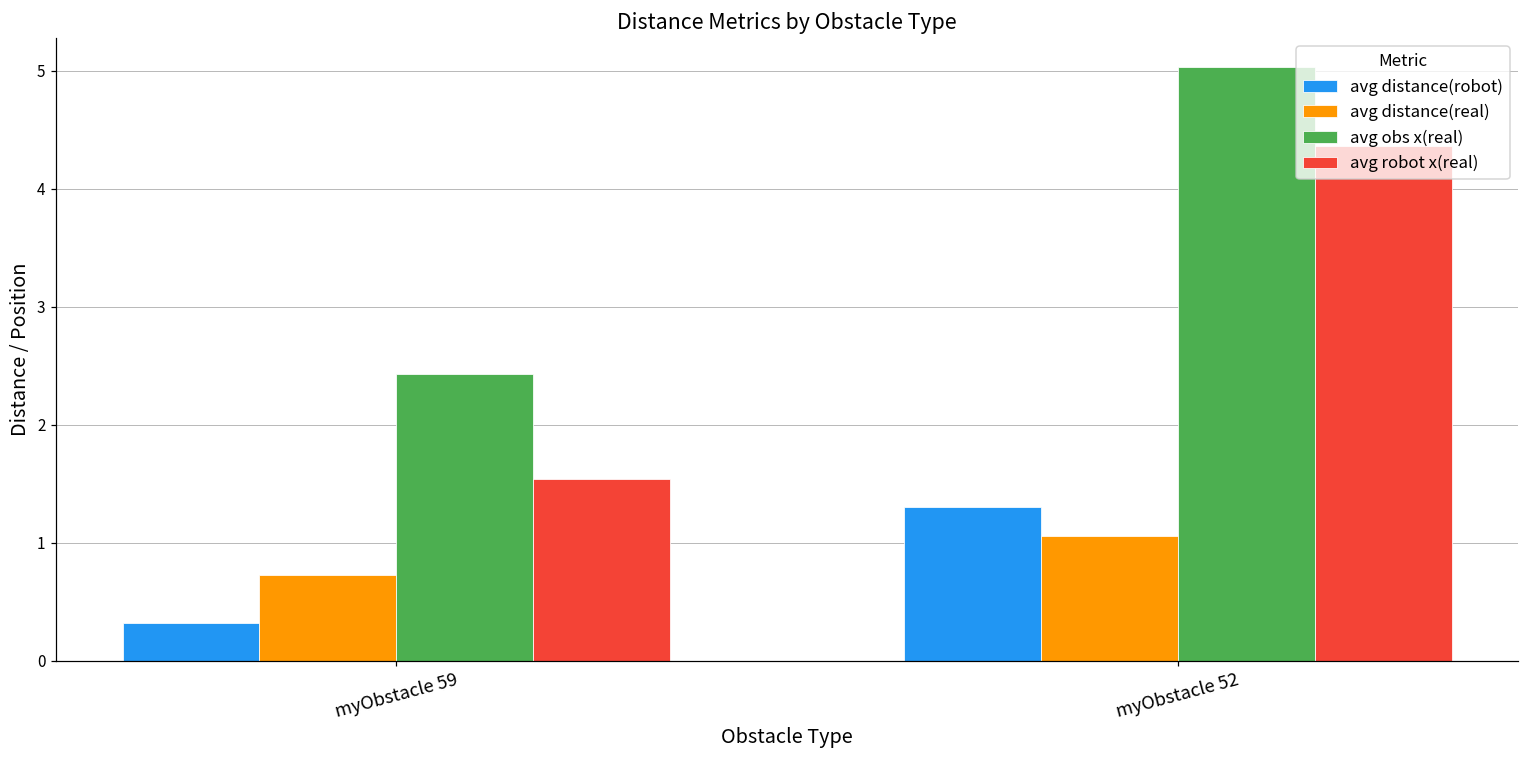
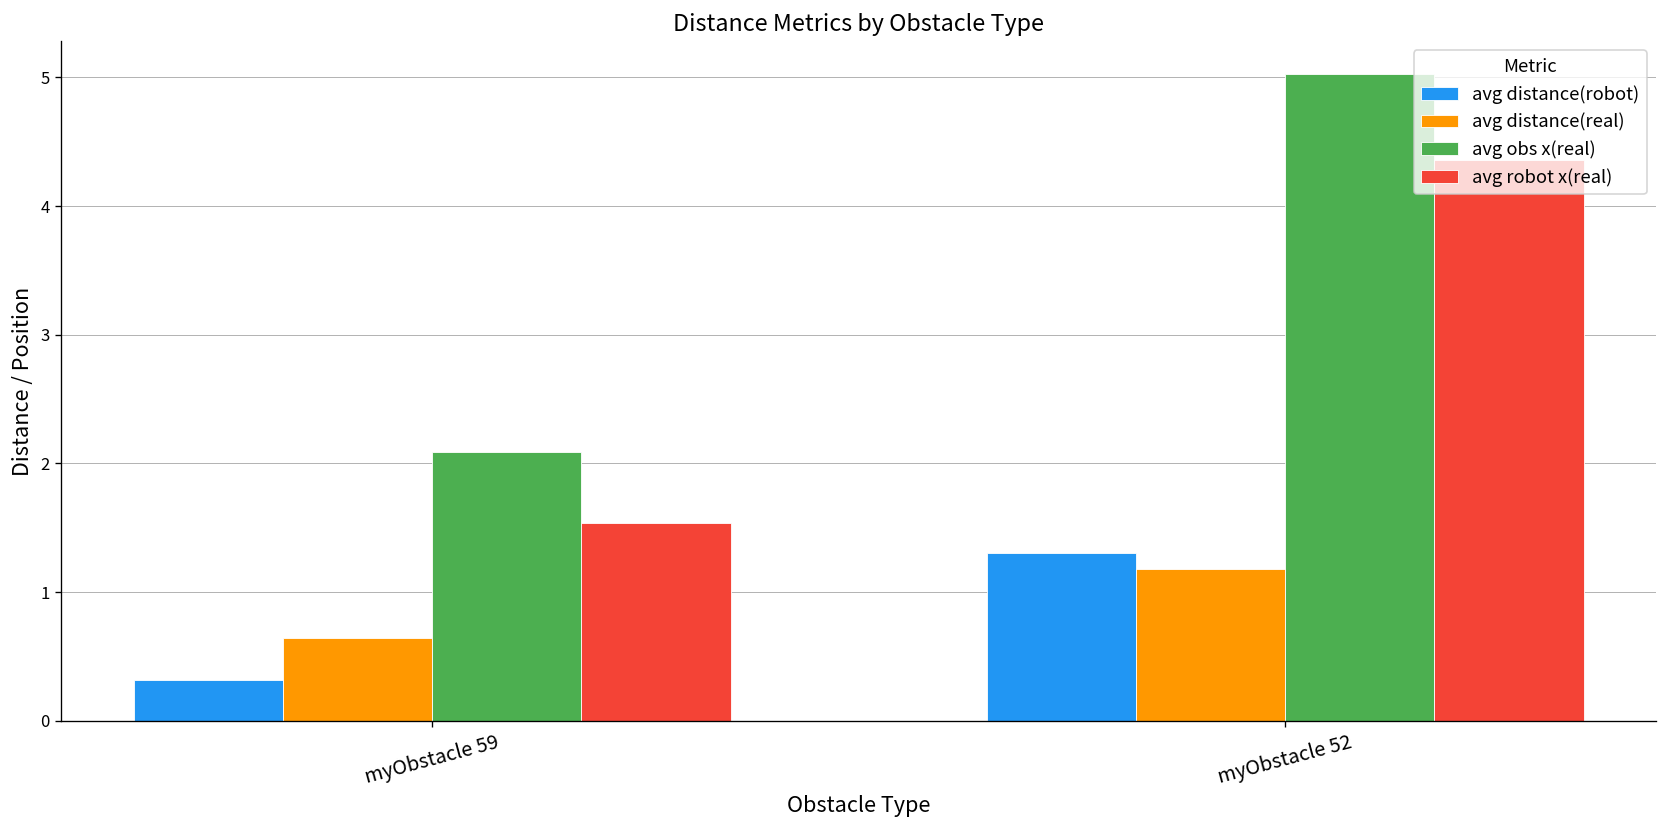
avg distance(real), myObstacle 59: 0.73 -> 0.64
avg obs x(real), myObstacle 59: 2.43 -> 2.09
avg distance(real), myObstacle 52: 1.06 -> 1.18
